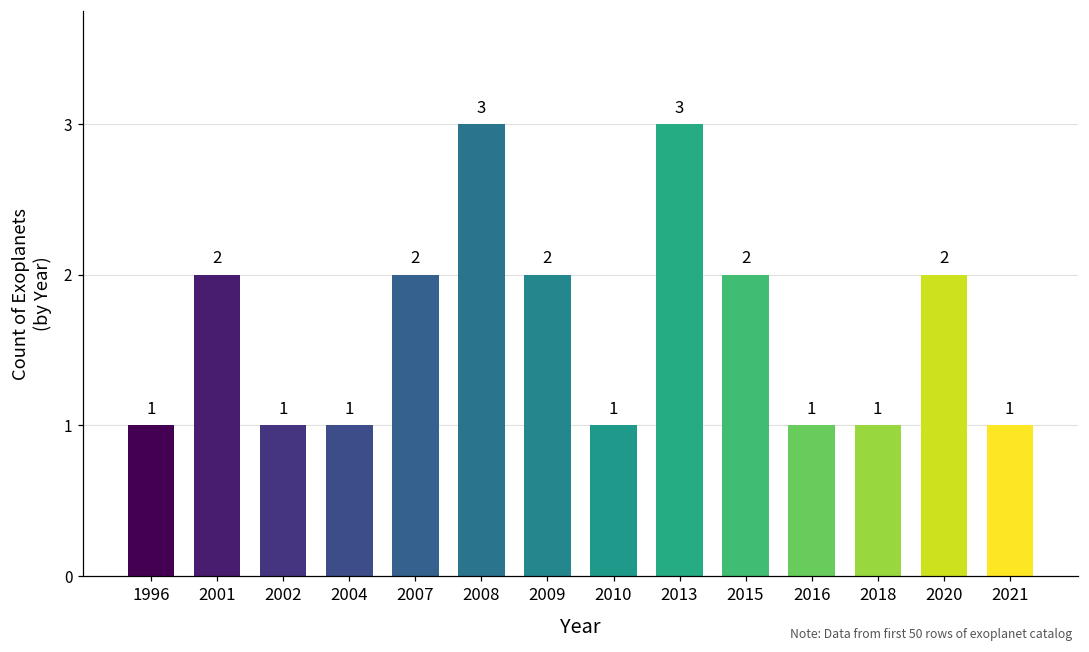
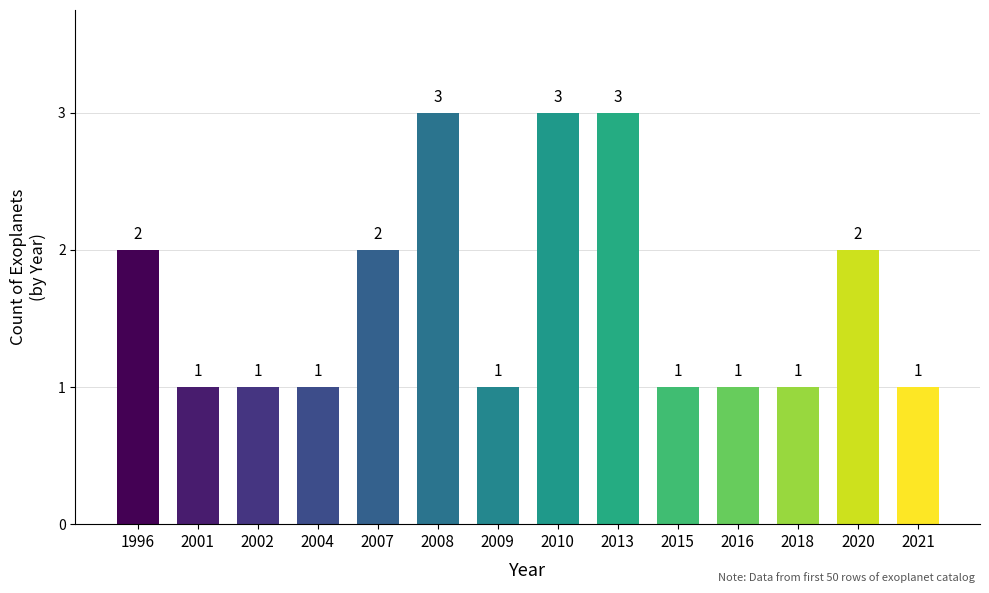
1996: 1 -> 2
2001: 2 -> 1
2009: 2 -> 1
2010: 1 -> 3
2015: 2 -> 1
